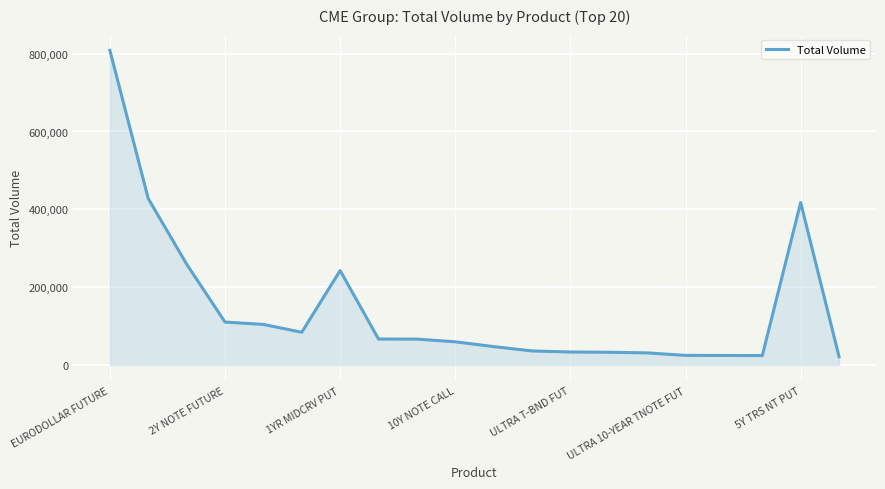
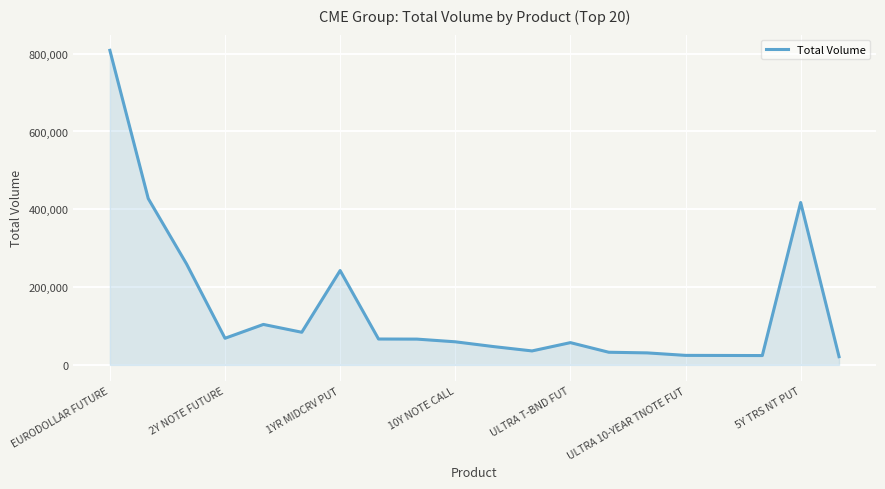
2Y NOTE FUTURE: 110,000 -> 70,000
ULTRA T-BND FUT: 30,000 -> 60,000
